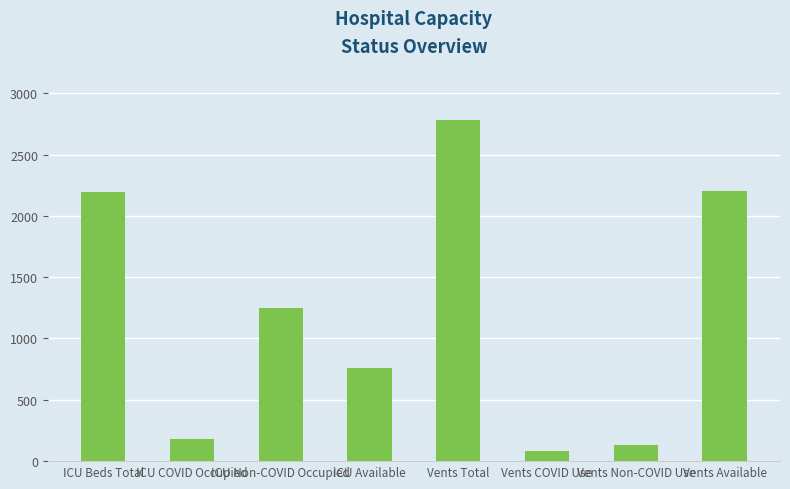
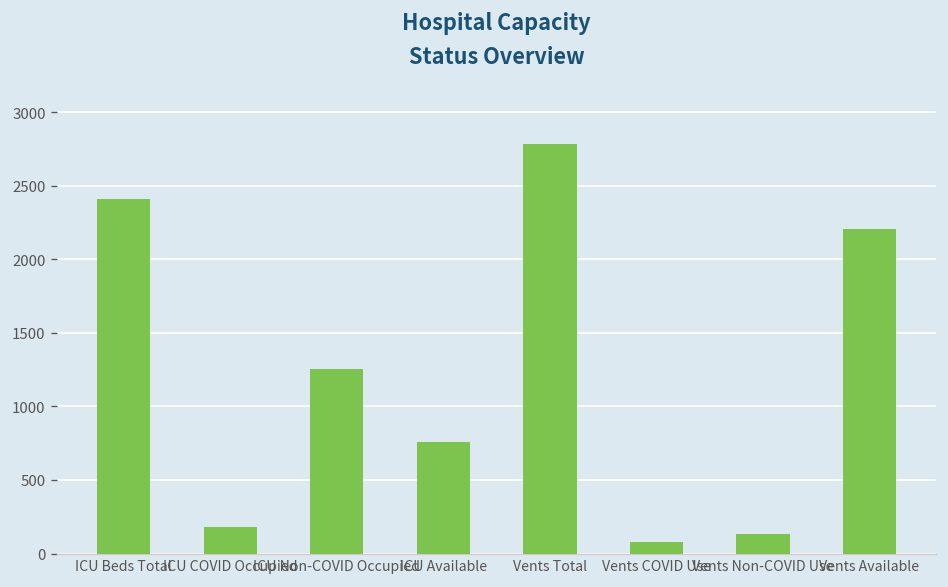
ICU Beds Total: 2190 -> 2410
